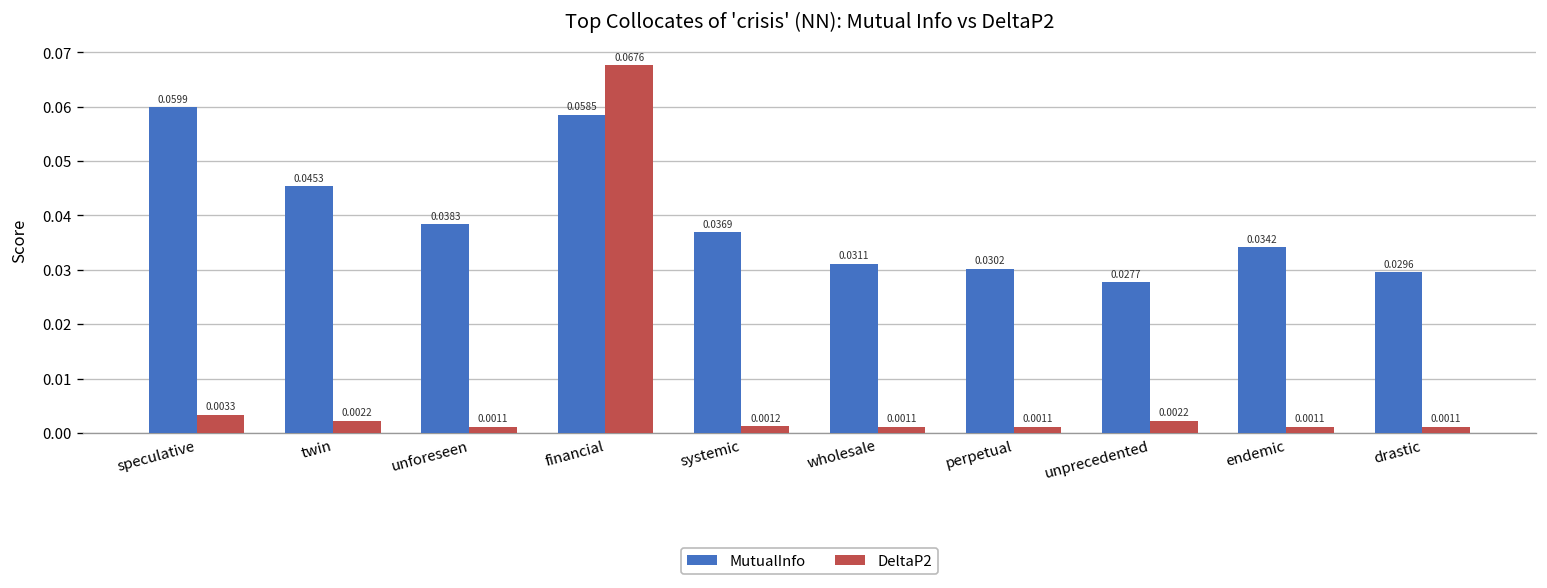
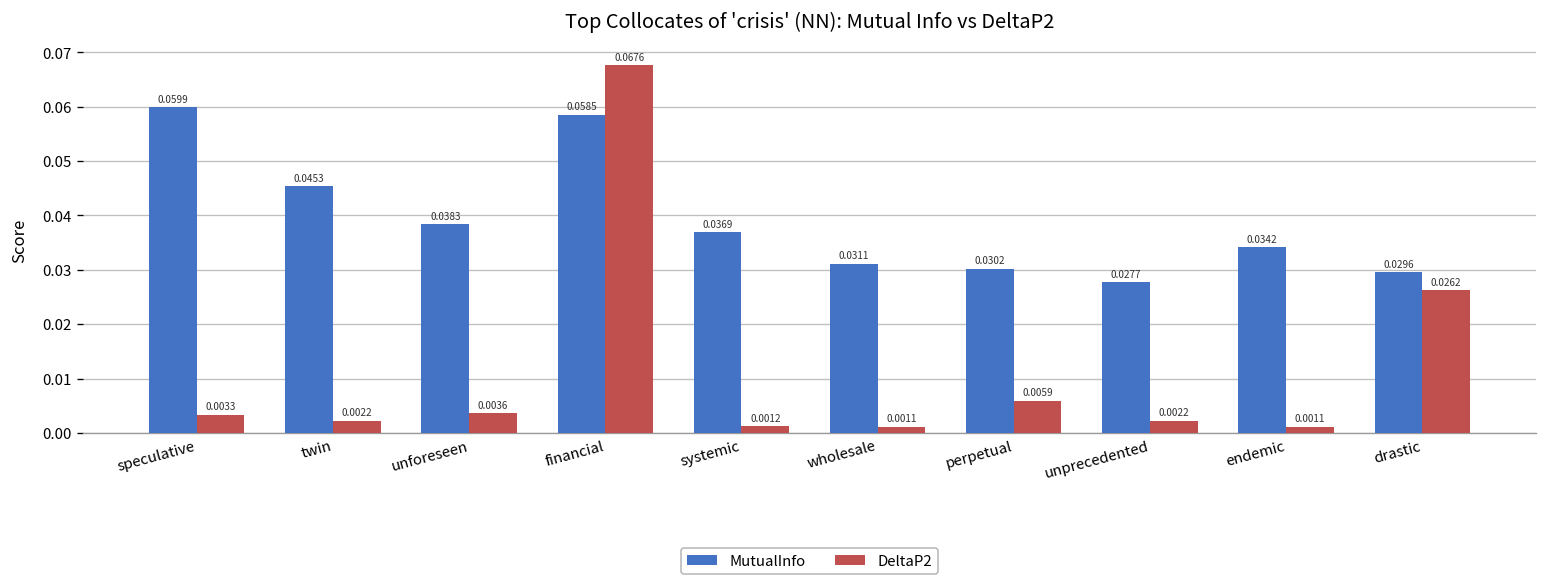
DeltaP2, unforeseen: 0.0011 -> 0.0036
DeltaP2, perpetual: 0.0011 -> 0.0059
DeltaP2, drastic: 0.0011 -> 0.0262
